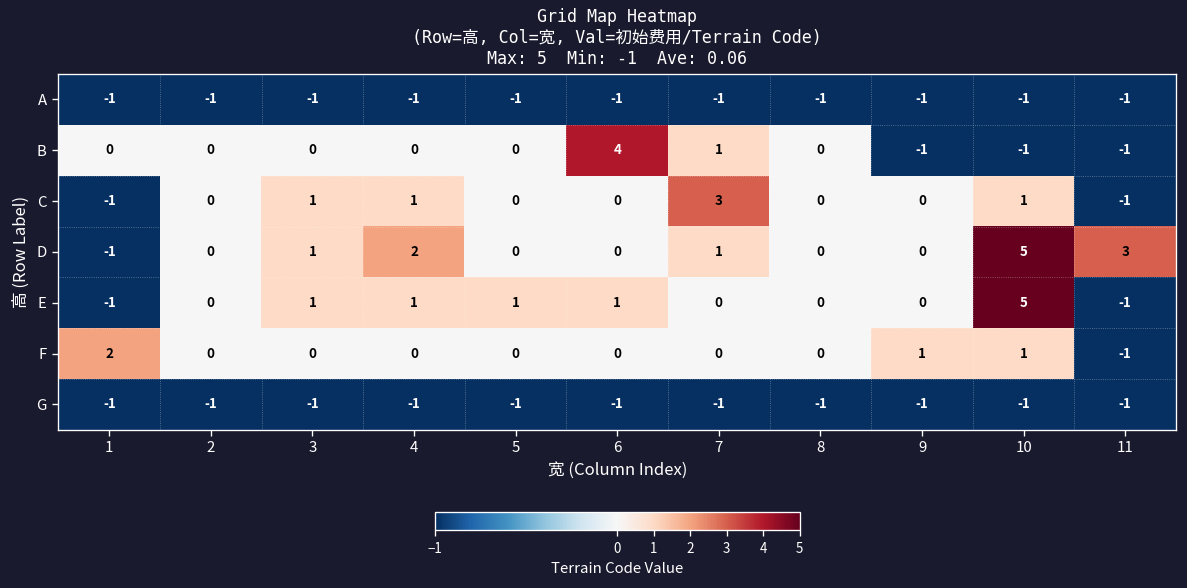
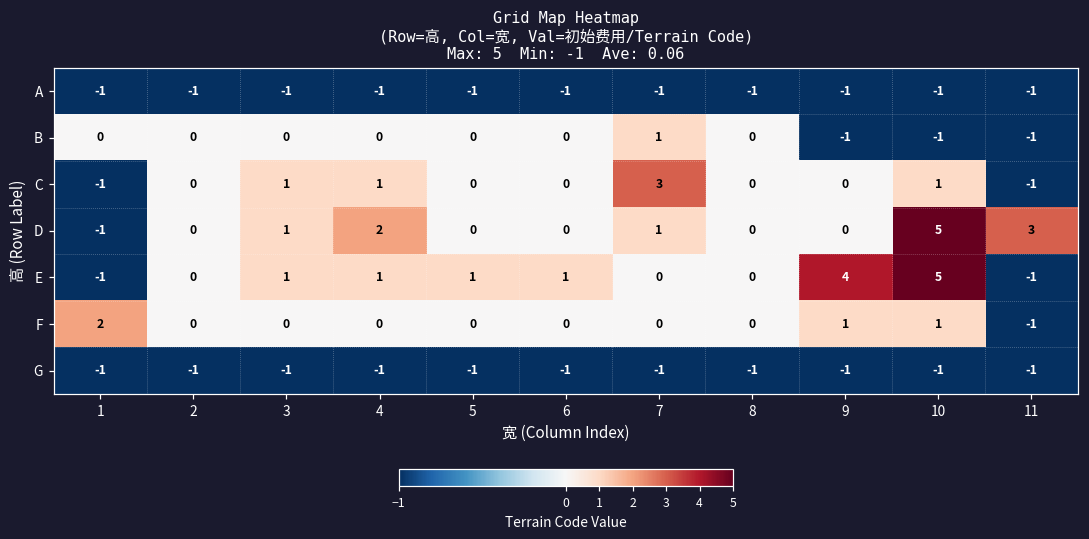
B, 6: 4 -> 0
E, 9: 0 -> 4
